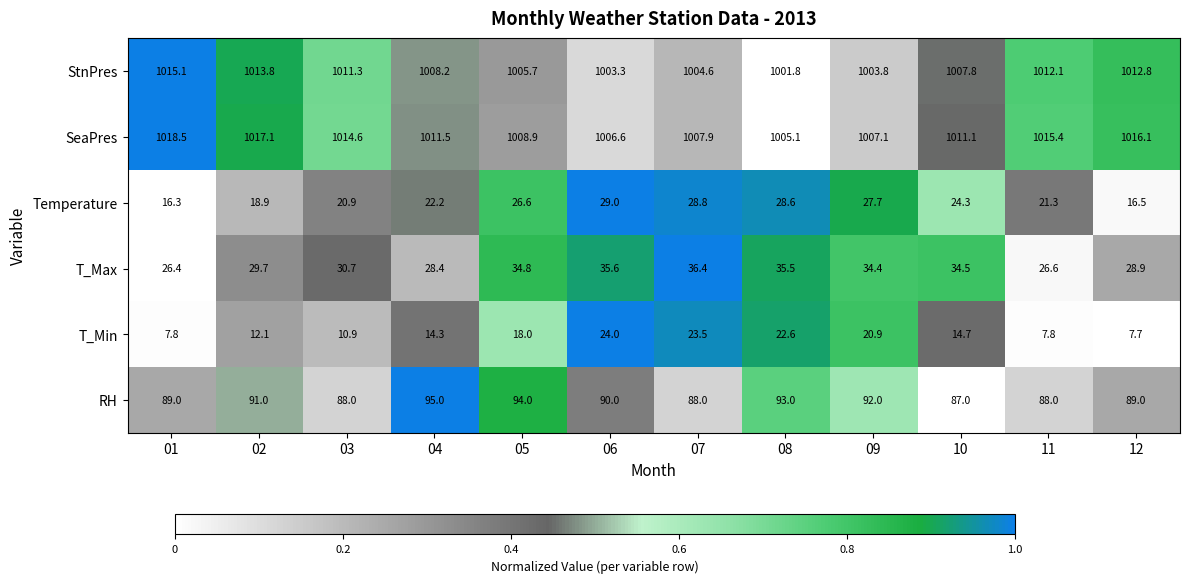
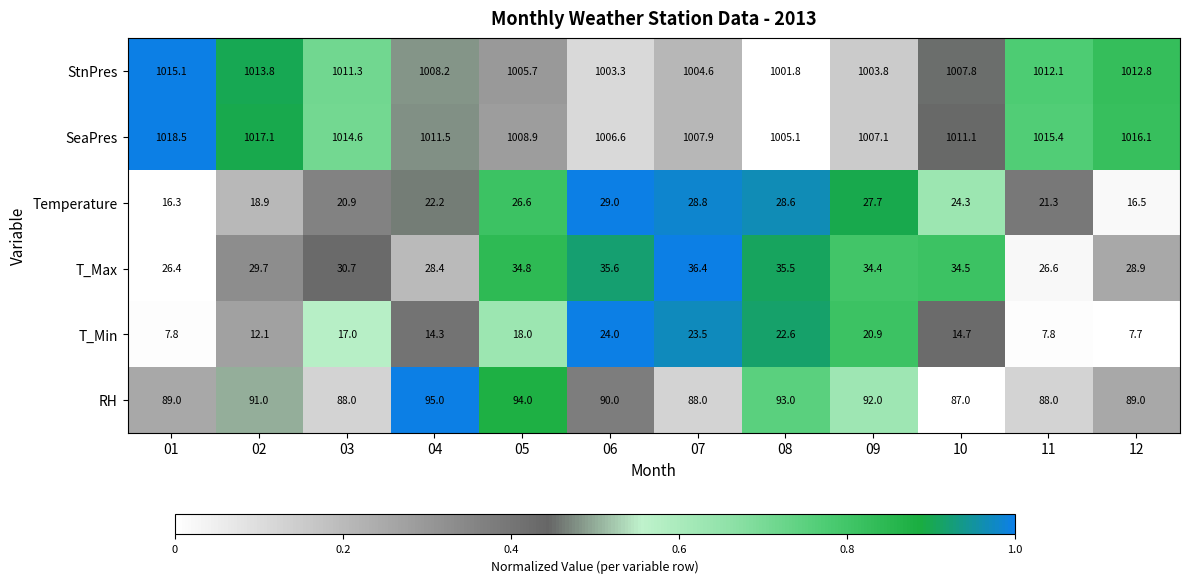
T_Min, 03: 10.9 -> 17.0
